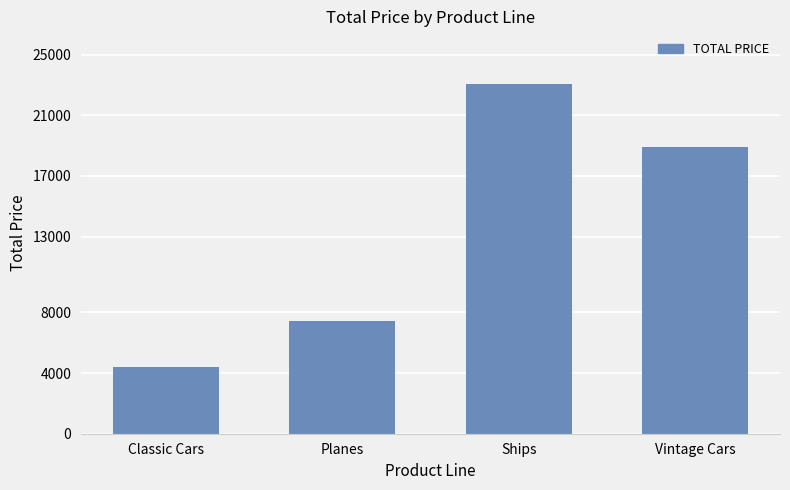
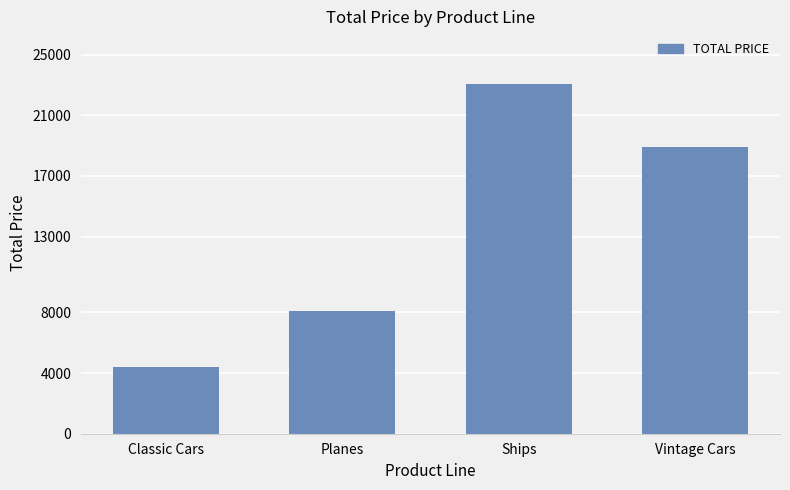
Planes: 7400 -> 8100
